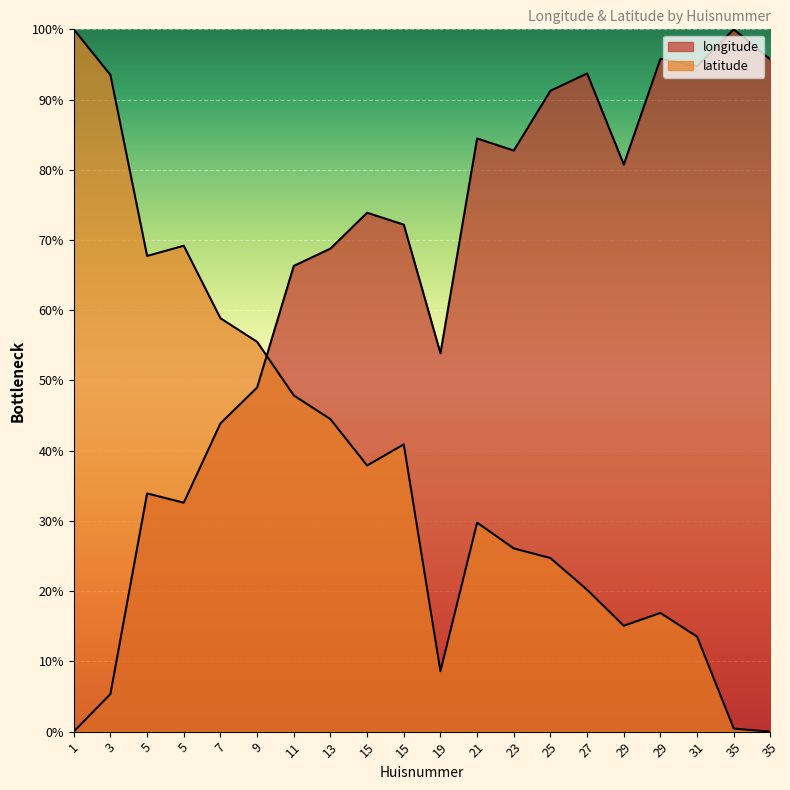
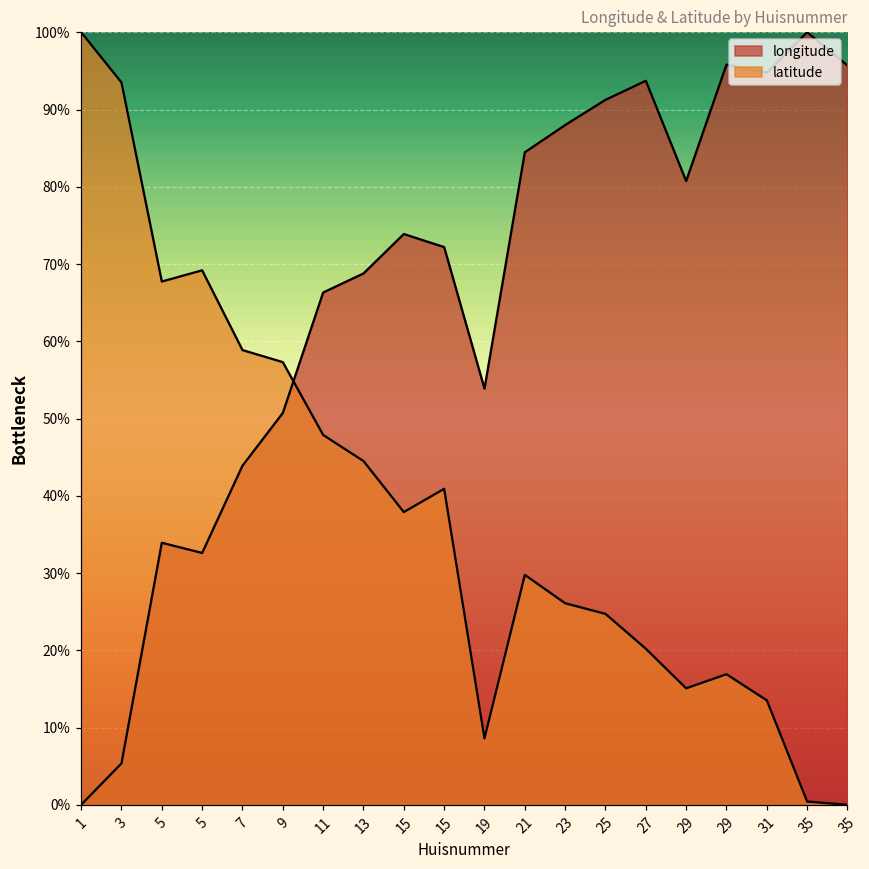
longitude, 9: 49% -> 51%
latitude, 9: 56% -> 57%
longitude, 23: 83% -> 88%
